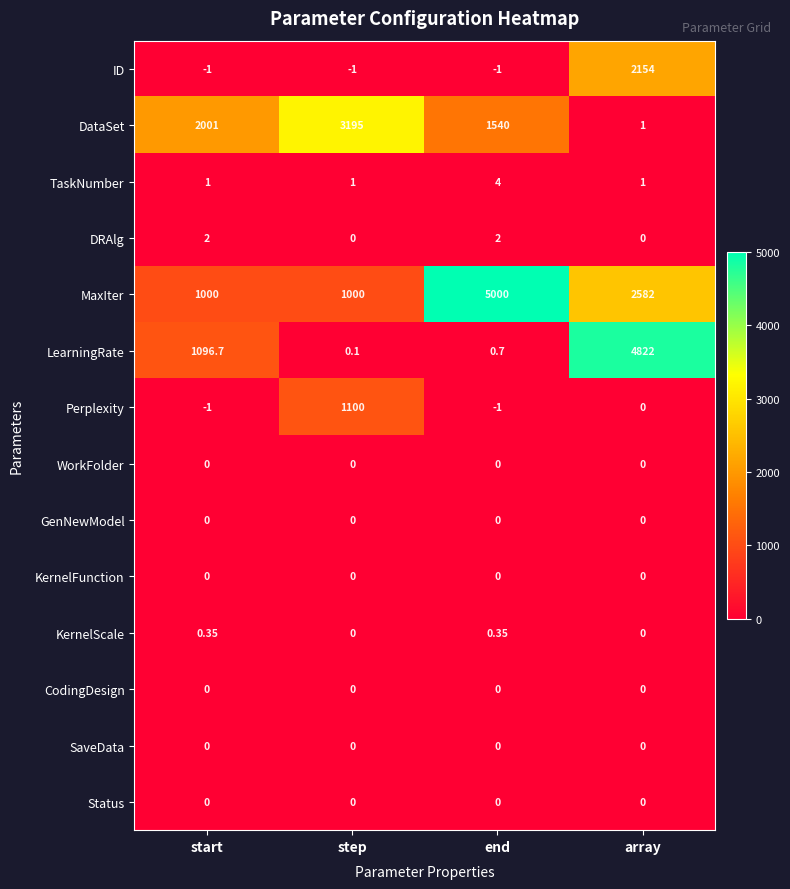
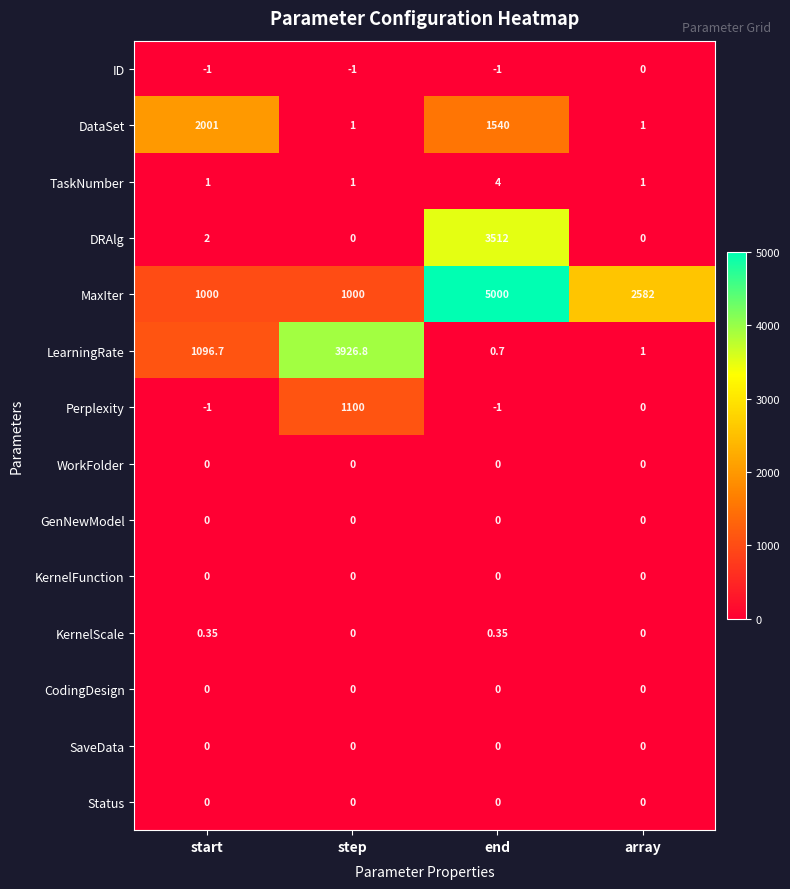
ID, array: 2154 -> 0
DataSet, step: 3195 -> 1
DRAlg, end: 2 -> 3512
LearningRate, step: 0.1 -> 3926.8
LearningRate, array: 4822 -> 1
